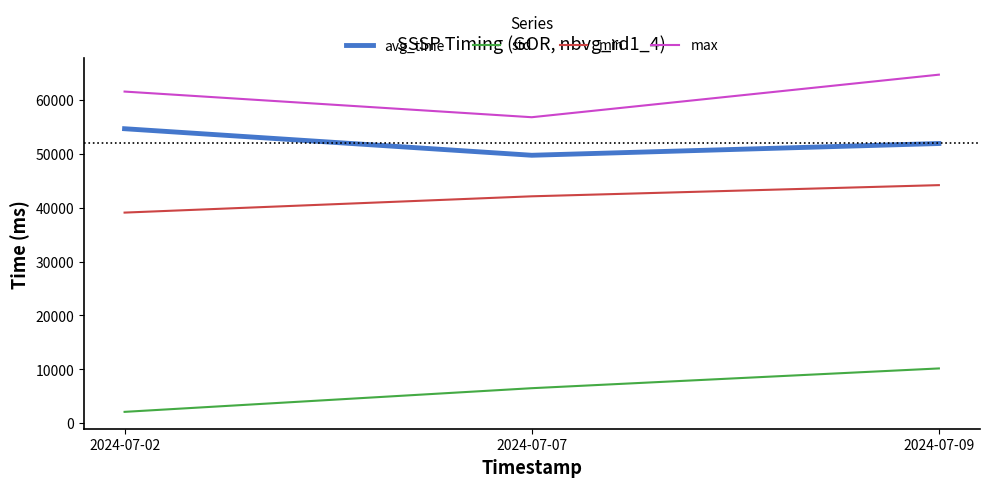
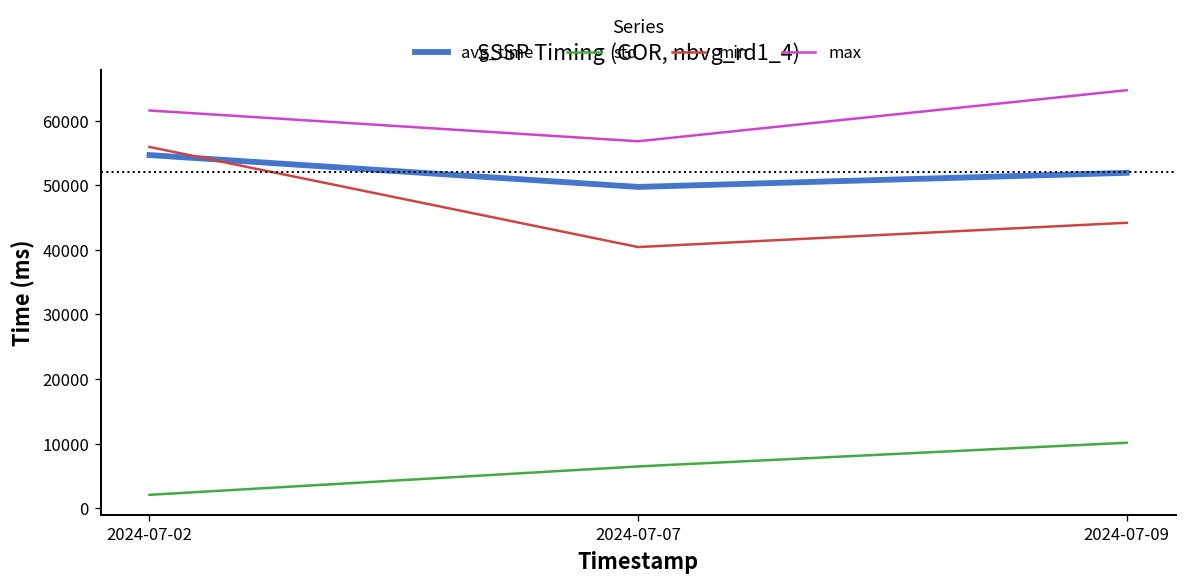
min, 2024-07-02: 39000 -> 56000
min, 2024-07-07: 42000 -> 40000
